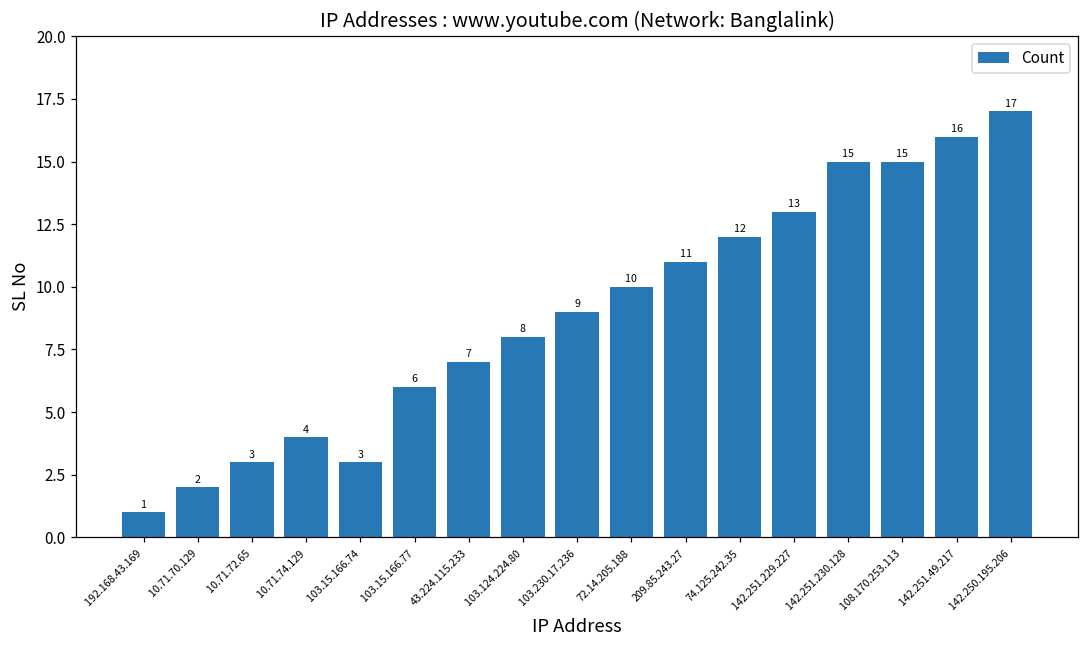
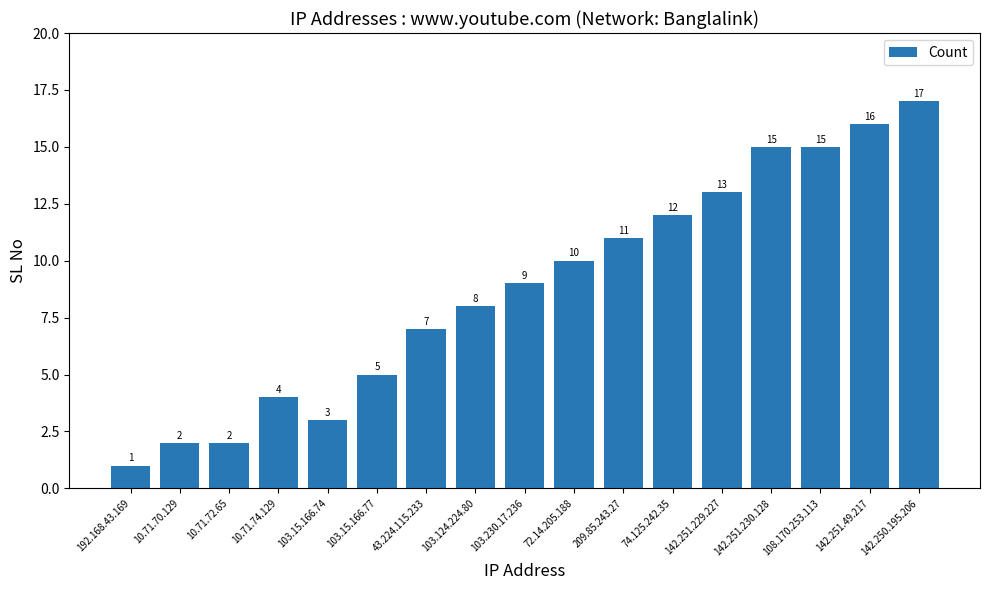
10.71.72.65: 3 -> 2
103.15.166.77: 6 -> 5
